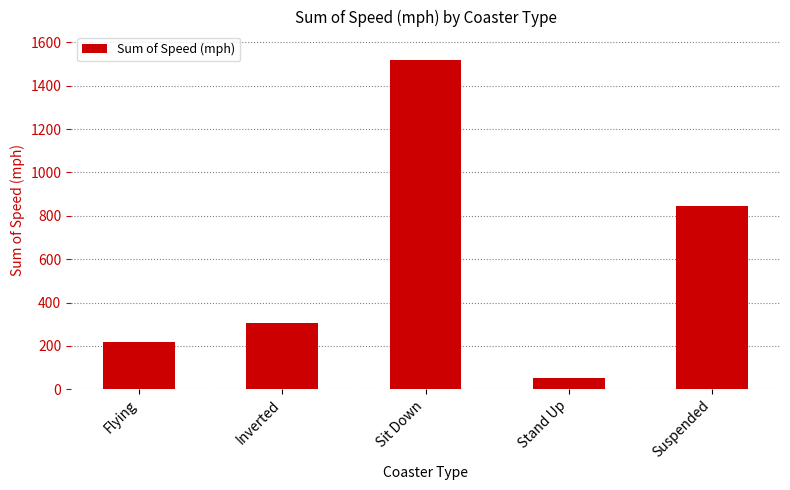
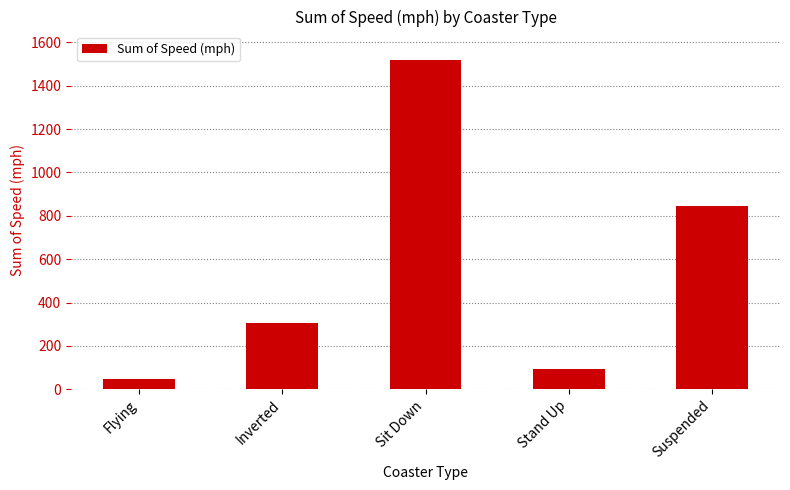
Flying: 220 -> 50
Stand Up: 50 -> 90
